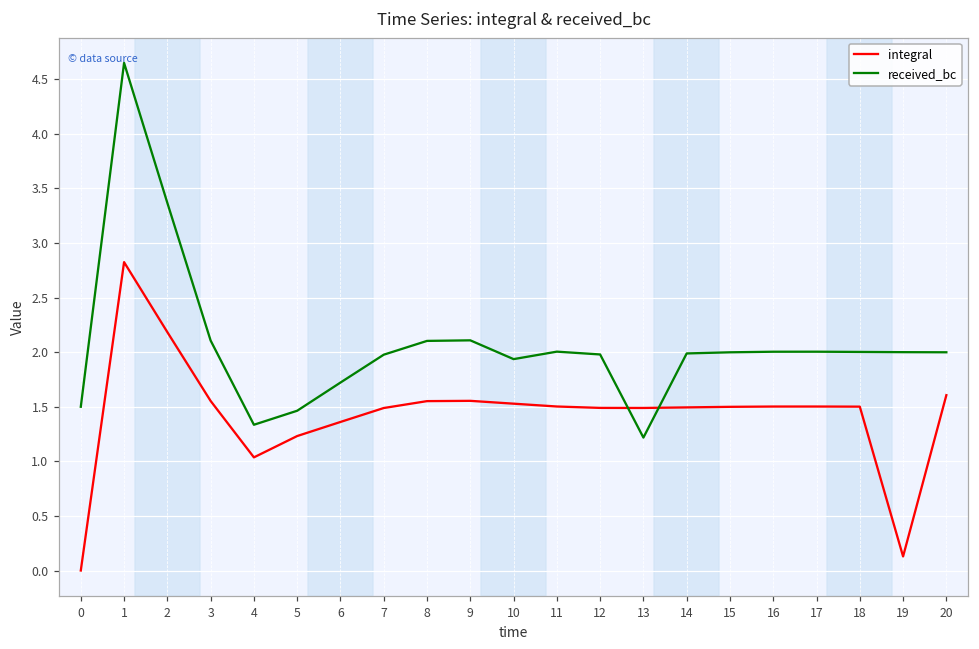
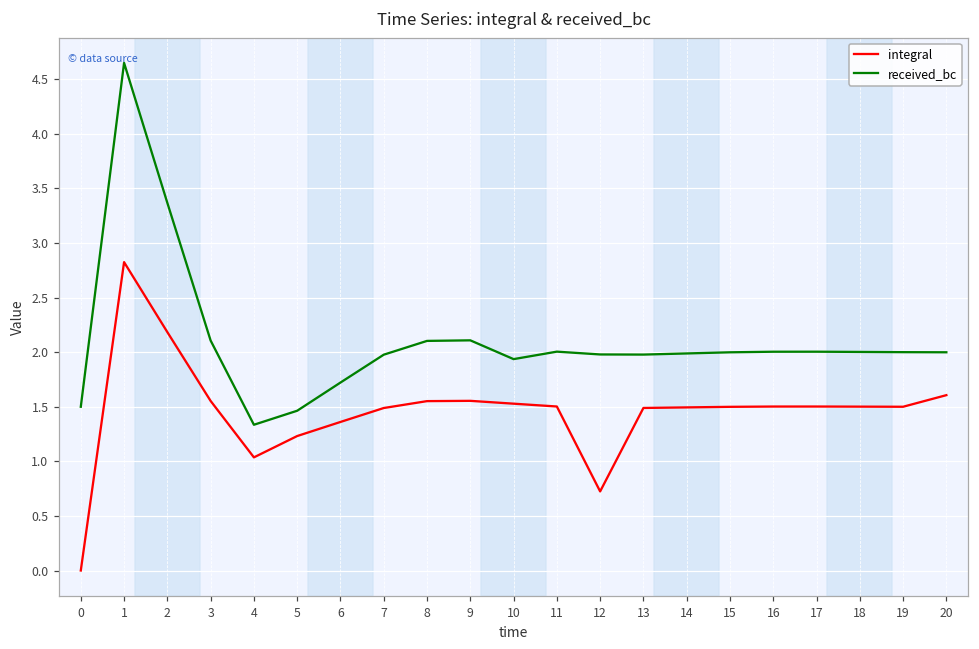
integral, 12: 1.5 -> 0.7
received_bc, 13: 1.2 -> 2.0
integral, 19: 0.1 -> 1.5
